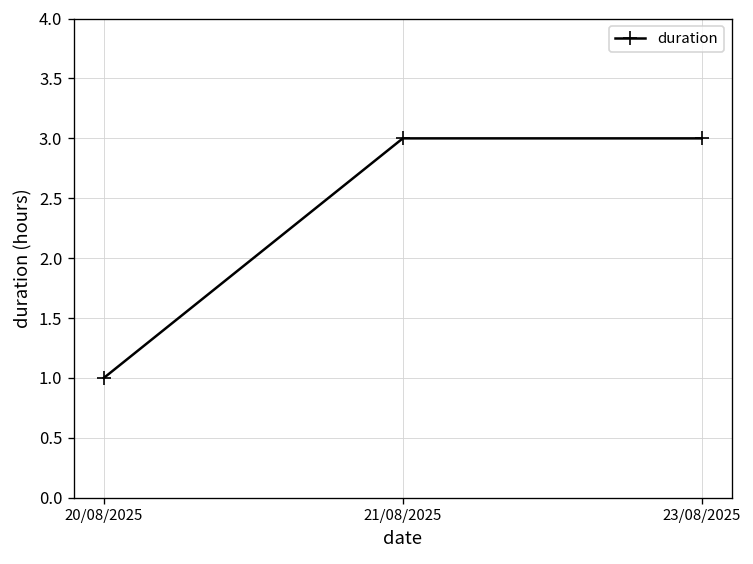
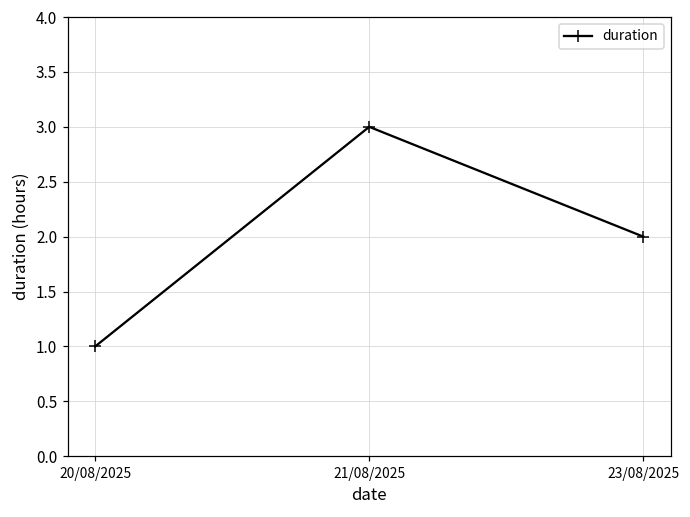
23/08/2025: 3 -> 2
